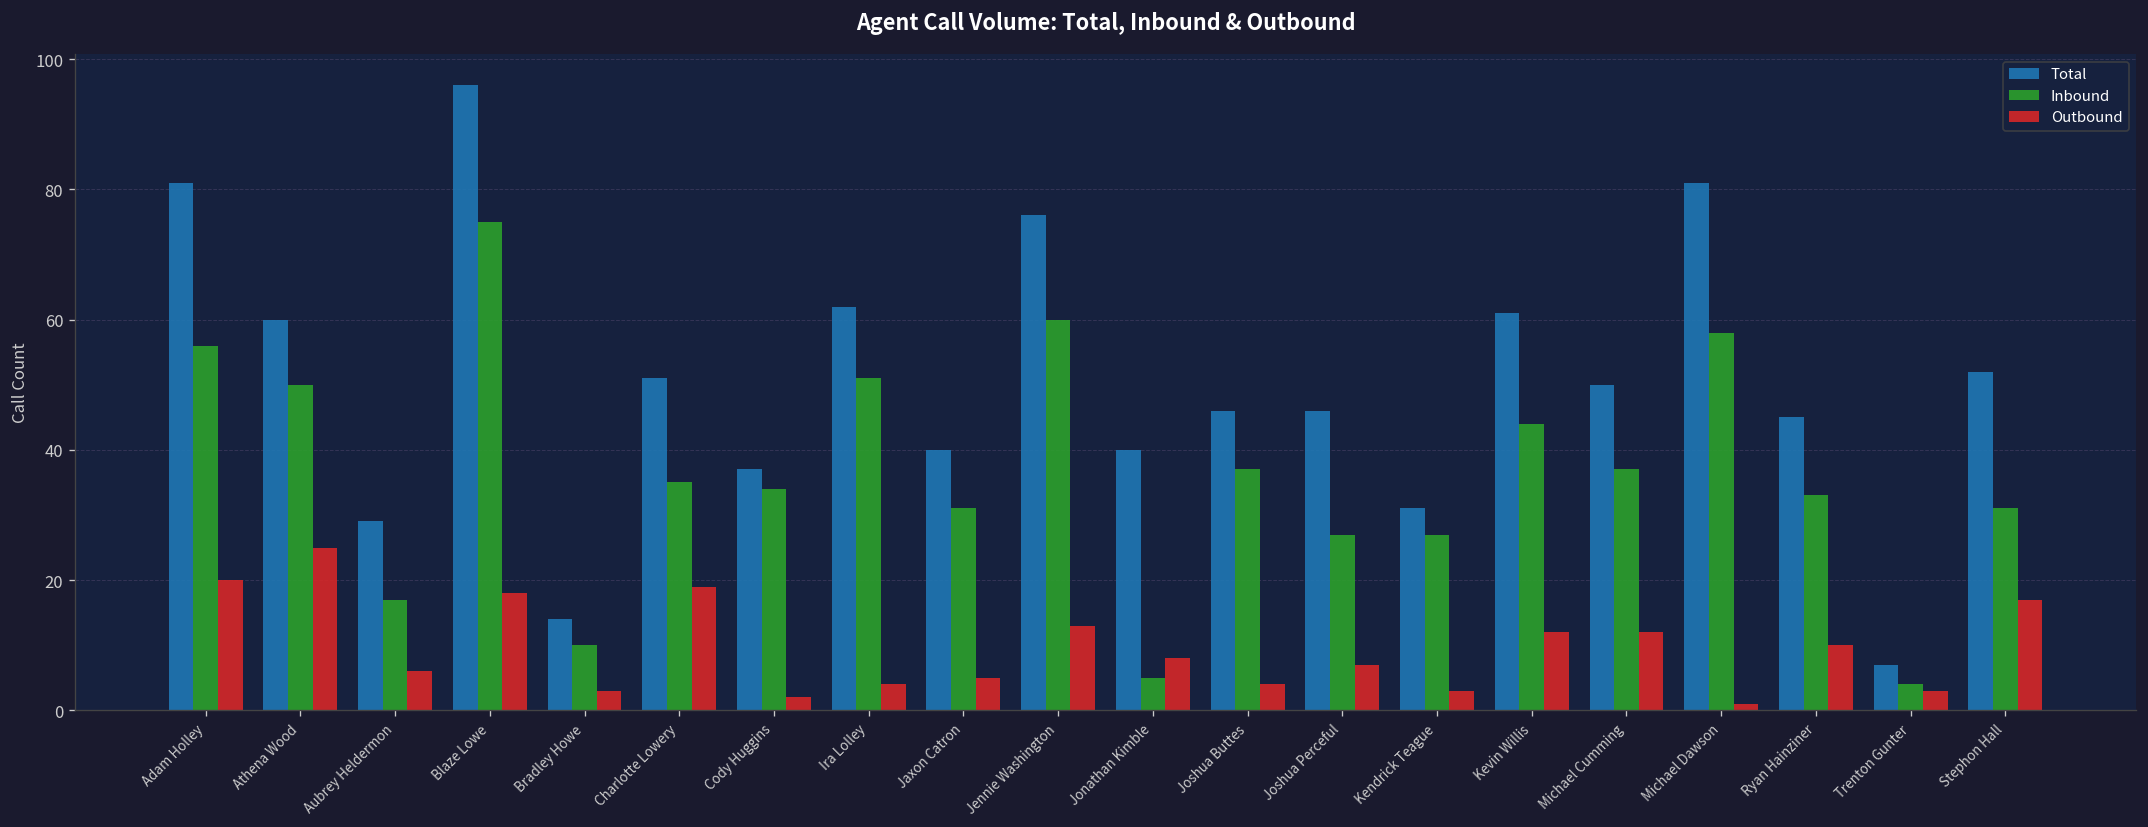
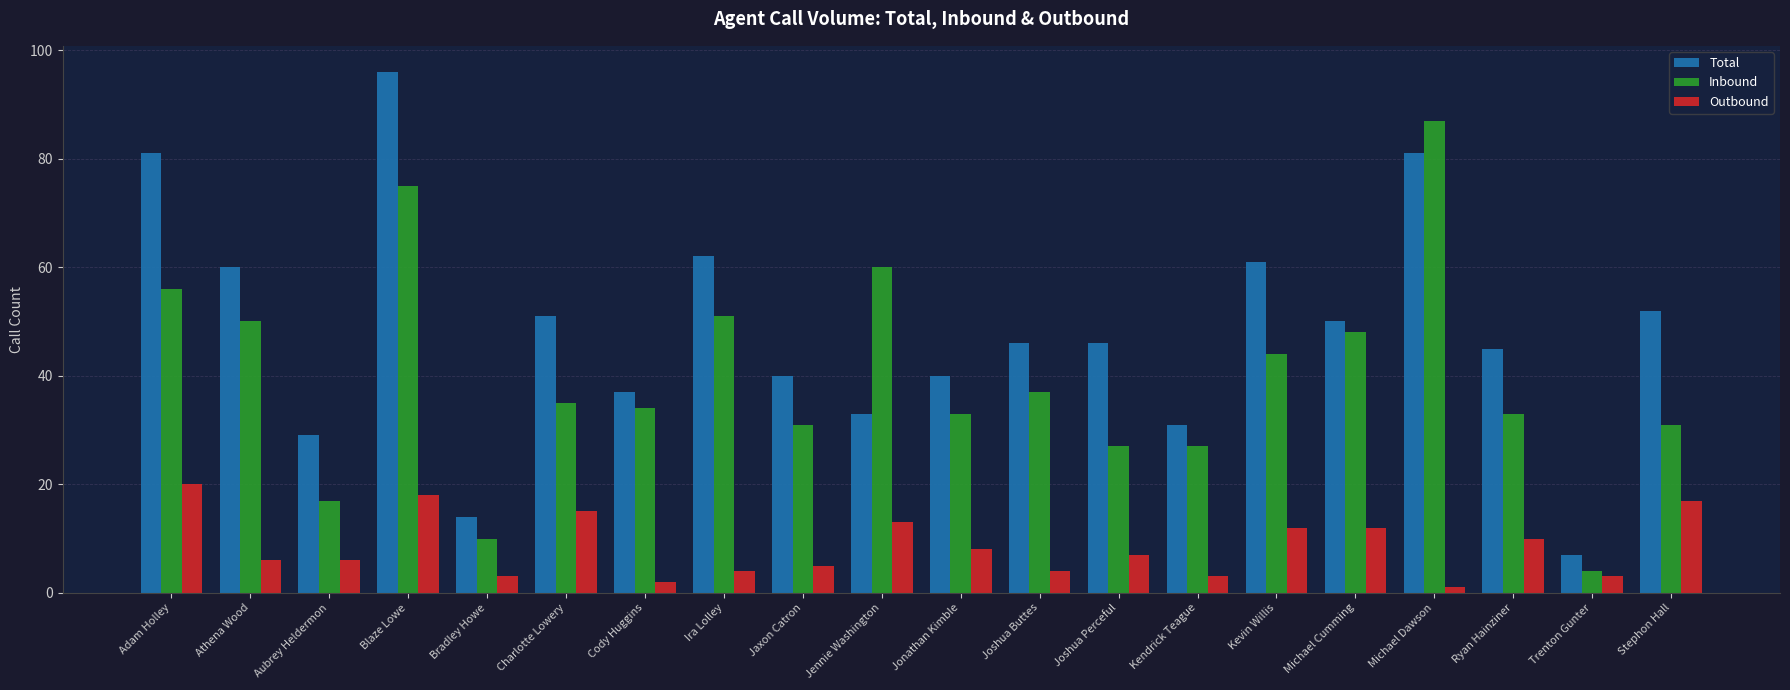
Outbound, Athena Wood: 25 -> 6
Outbound, Charlotte Lowery: 19 -> 15
Total, Jennie Washington: 76 -> 33
Inbound, Jonathan Kimble: 5 -> 33
Inbound, Michael Cumming: 37 -> 48
Inbound, Michael Dawson: 58 -> 87
